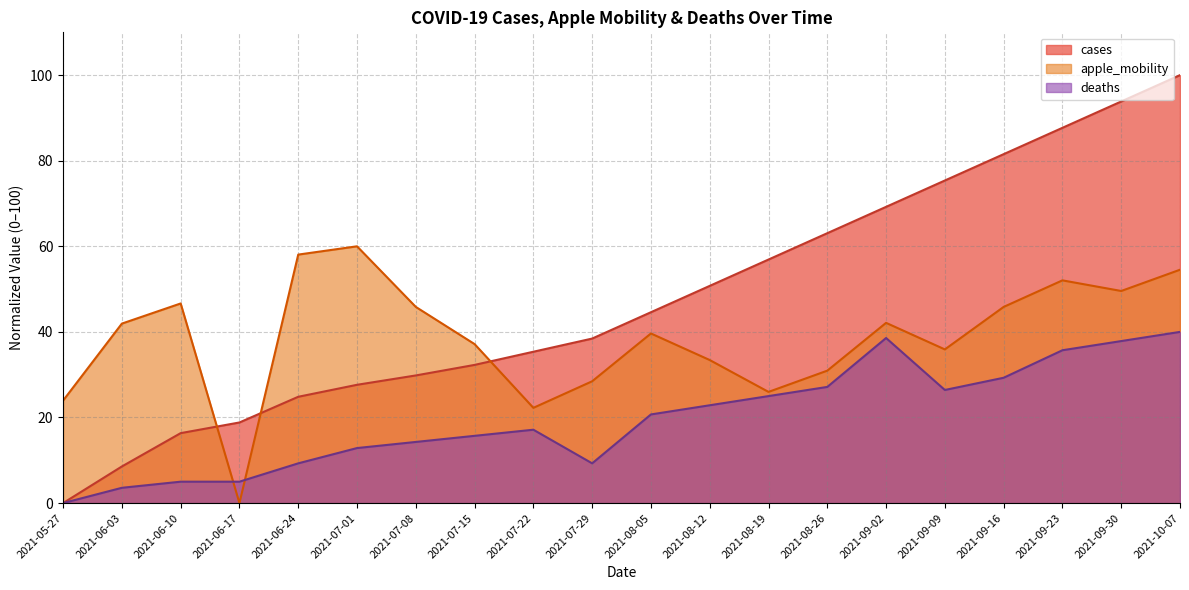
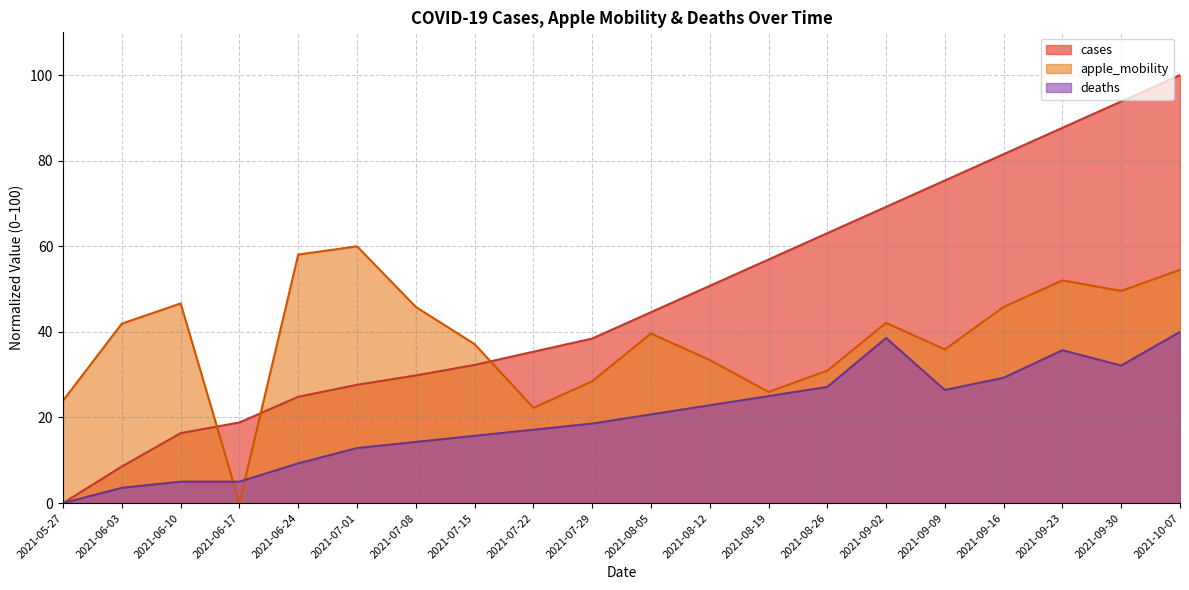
deaths, 2021-07-29: 9 -> 19
deaths, 2021-09-30: 38 -> 32
